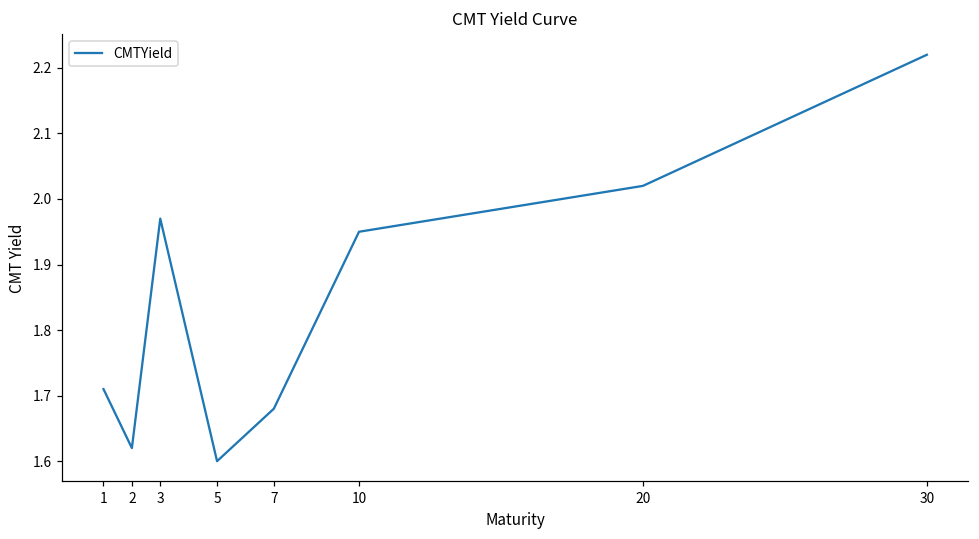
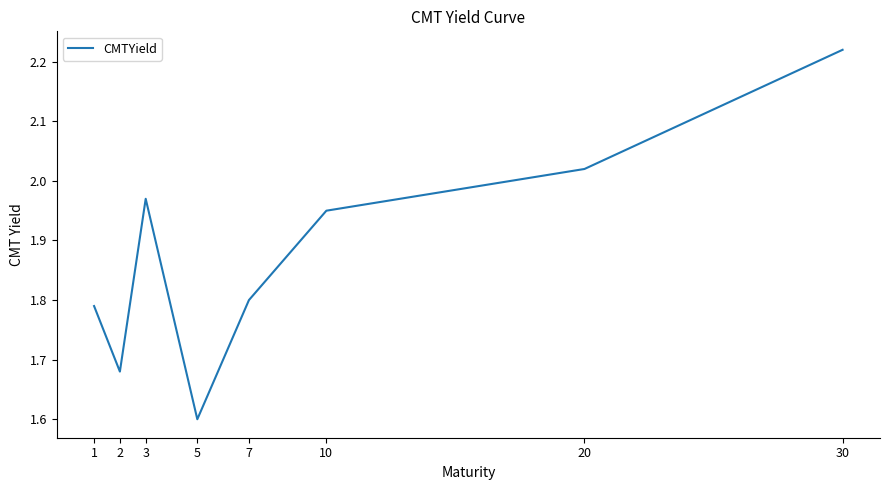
1: 1.71 -> 1.79
2: 1.62 -> 1.68
7: 1.68 -> 1.80
